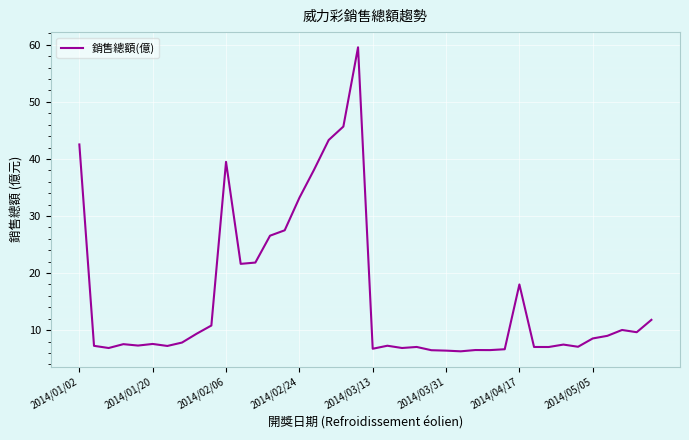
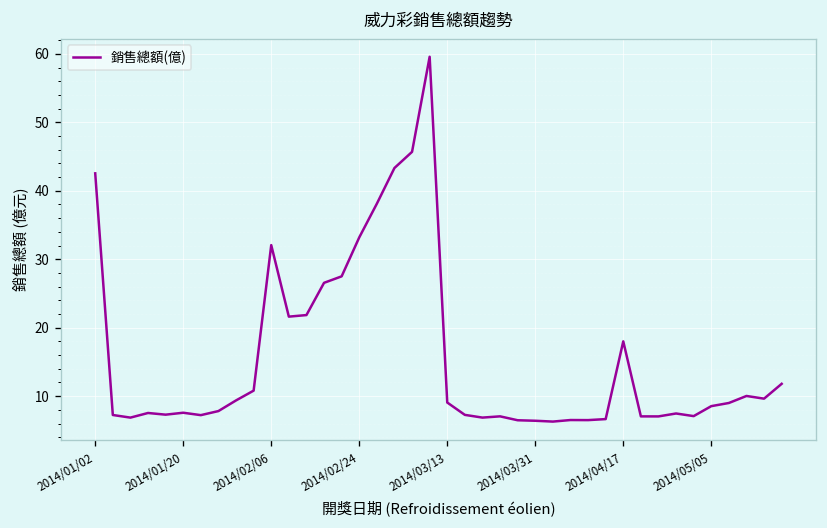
2014/02/06: 39 -> 32
2014/03/13: 7 -> 9
